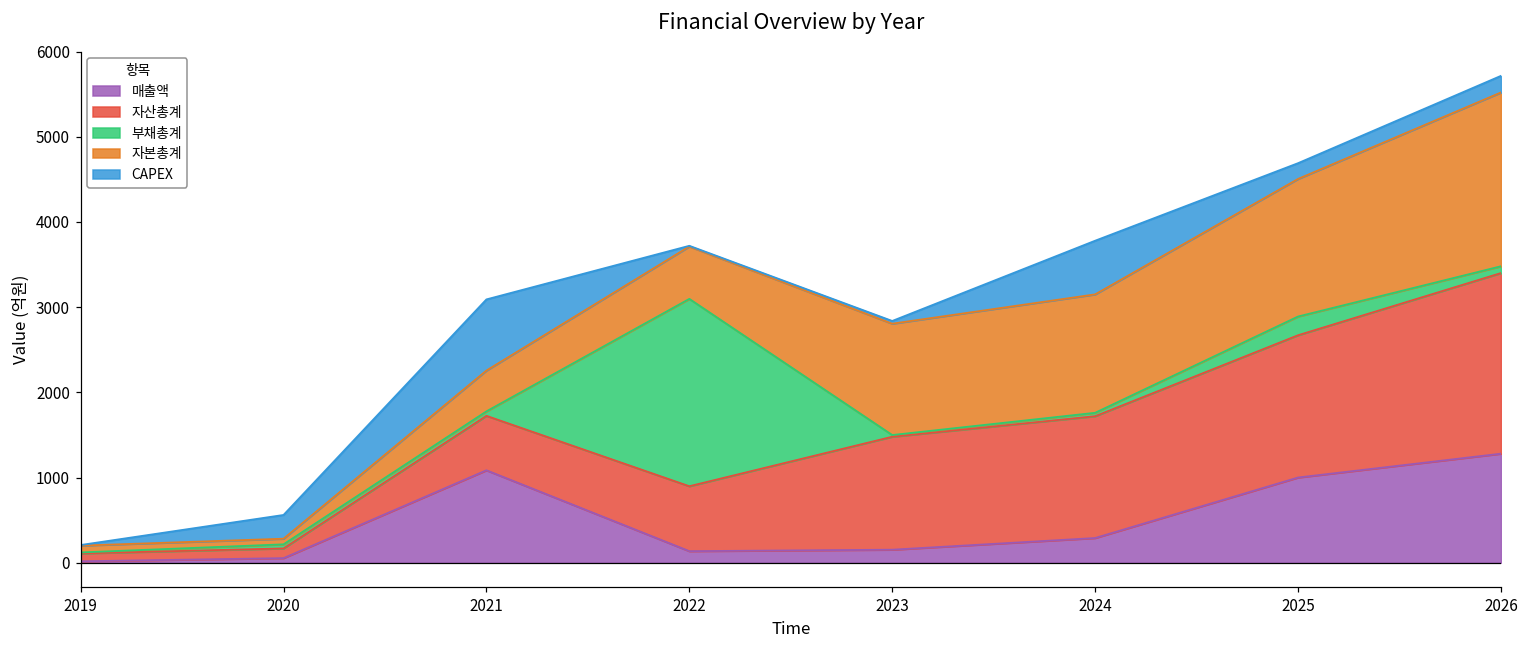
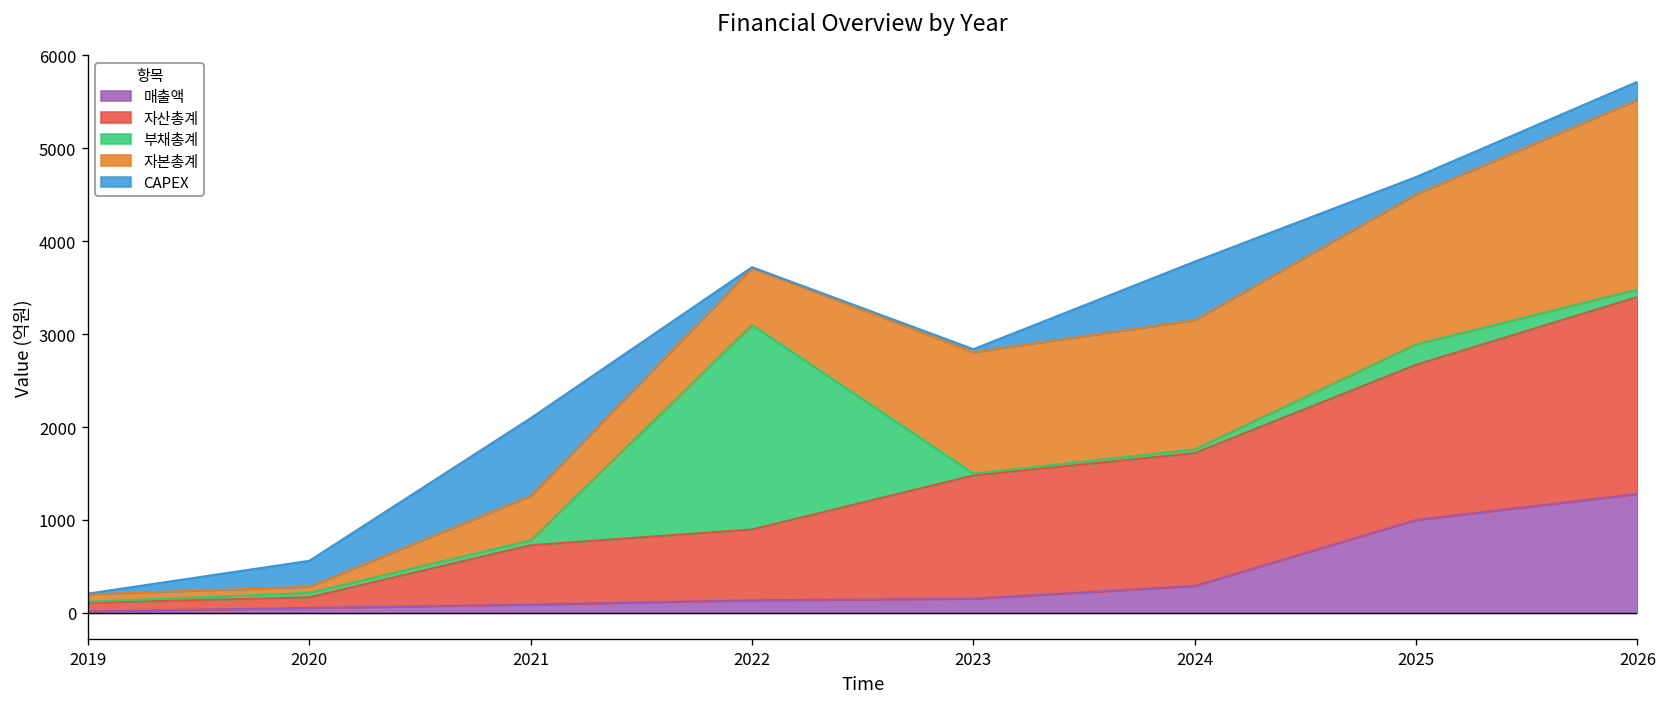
매출액, 2021: 1100 -> 100
